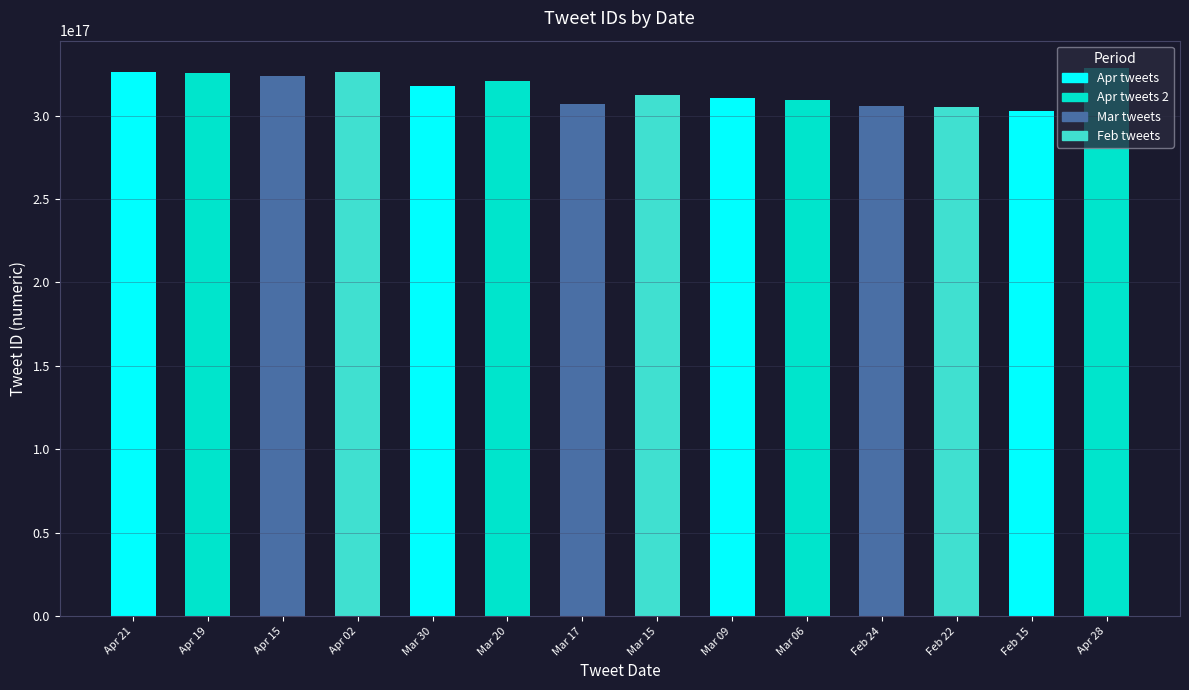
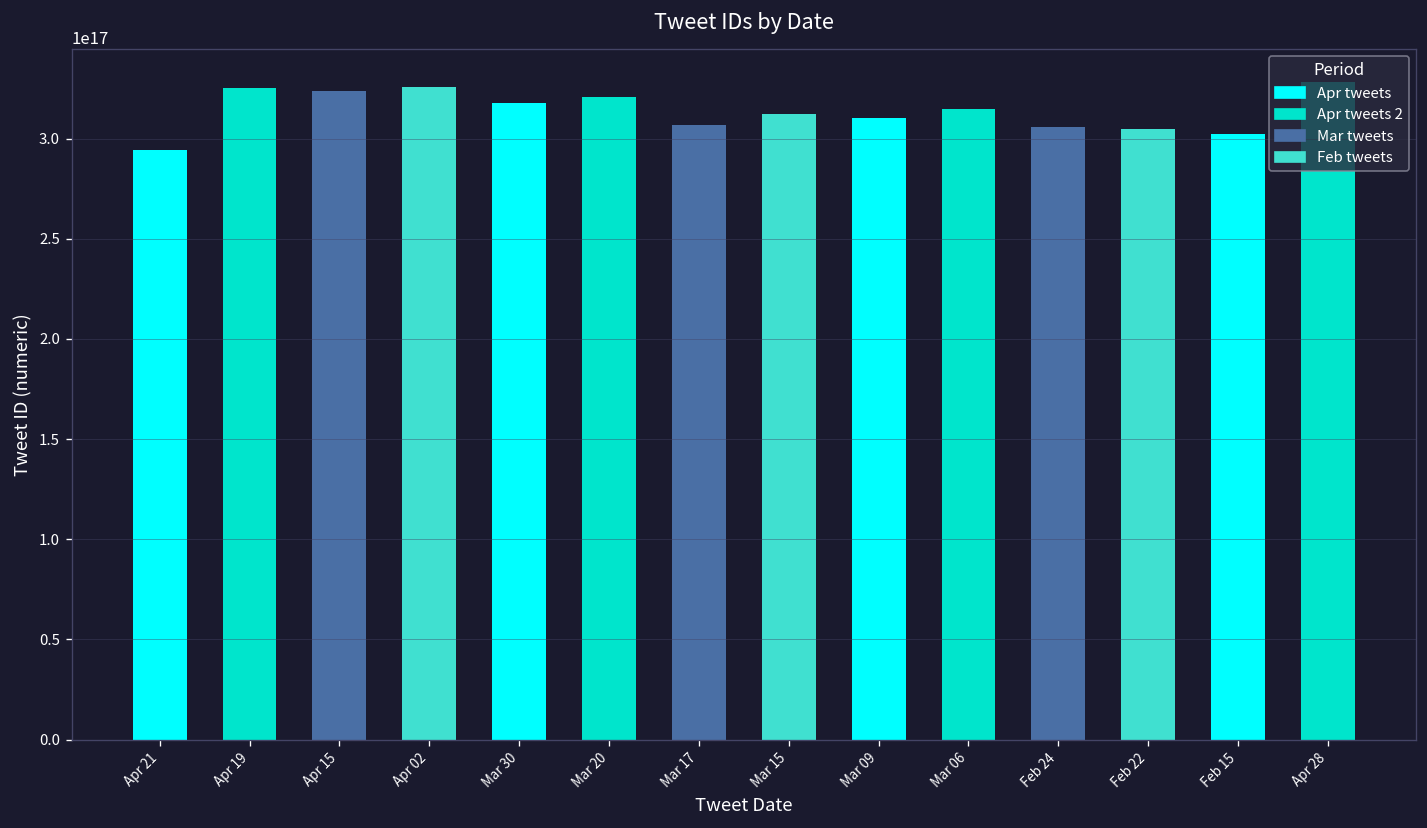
Apr 21: 326000000000000000 -> 295000000000000000
Mar 06: 309000000000000000 -> 315000000000000000
